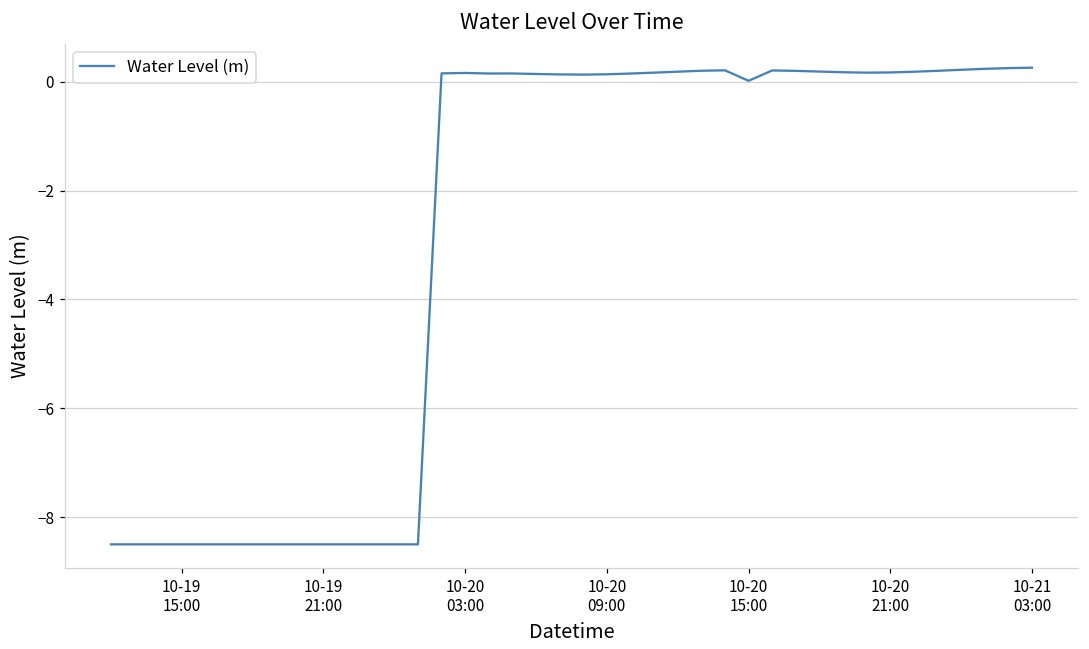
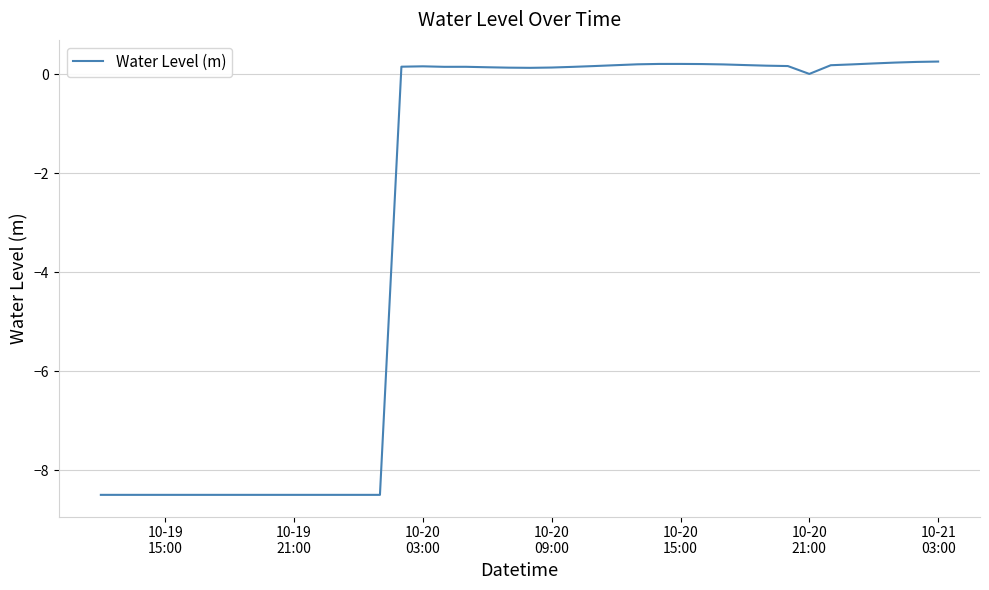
10-20 15:00: 0.0 -> 0.2
10-20 21:00: 0.2 -> 0.0
